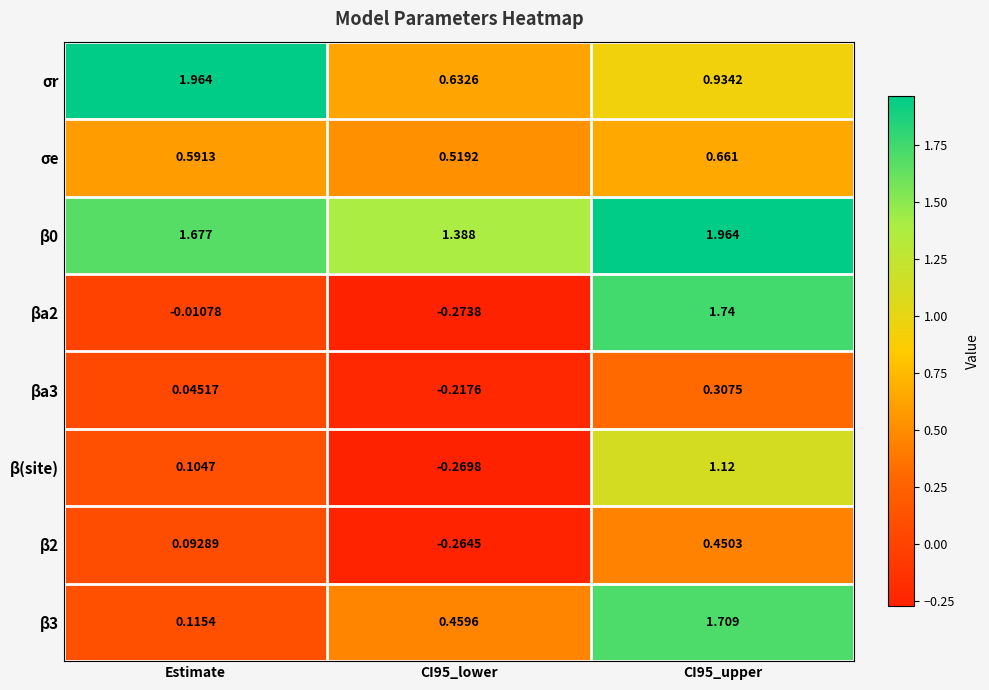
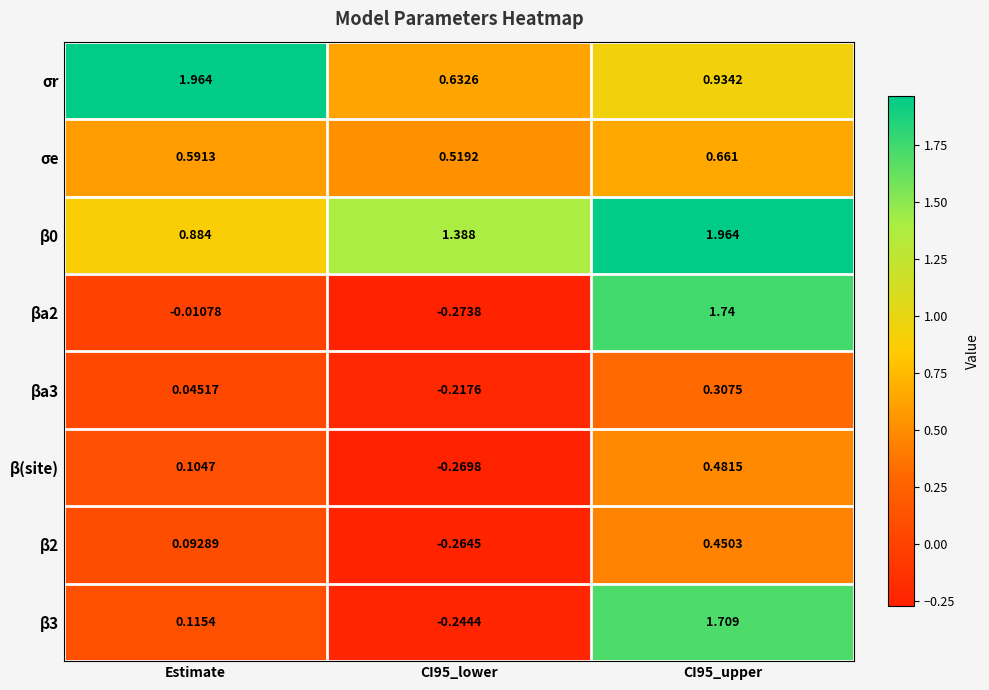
β0, Estimate: 1.677 -> 0.884
β(site), CI95_upper: 1.12 -> 0.4815
β3, CI95_lower: 0.4596 -> -0.2444
